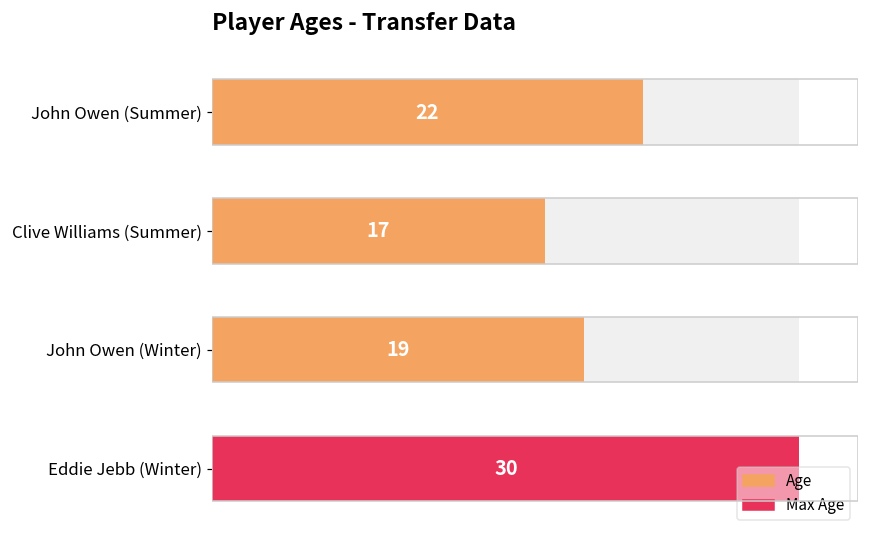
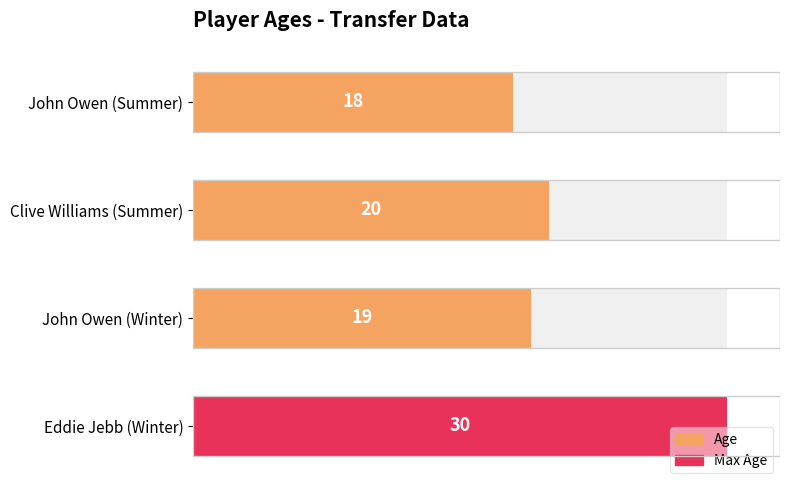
Age, John Owen (Summer): 22 -> 18
Age, Clive Williams (Summer): 17 -> 20
